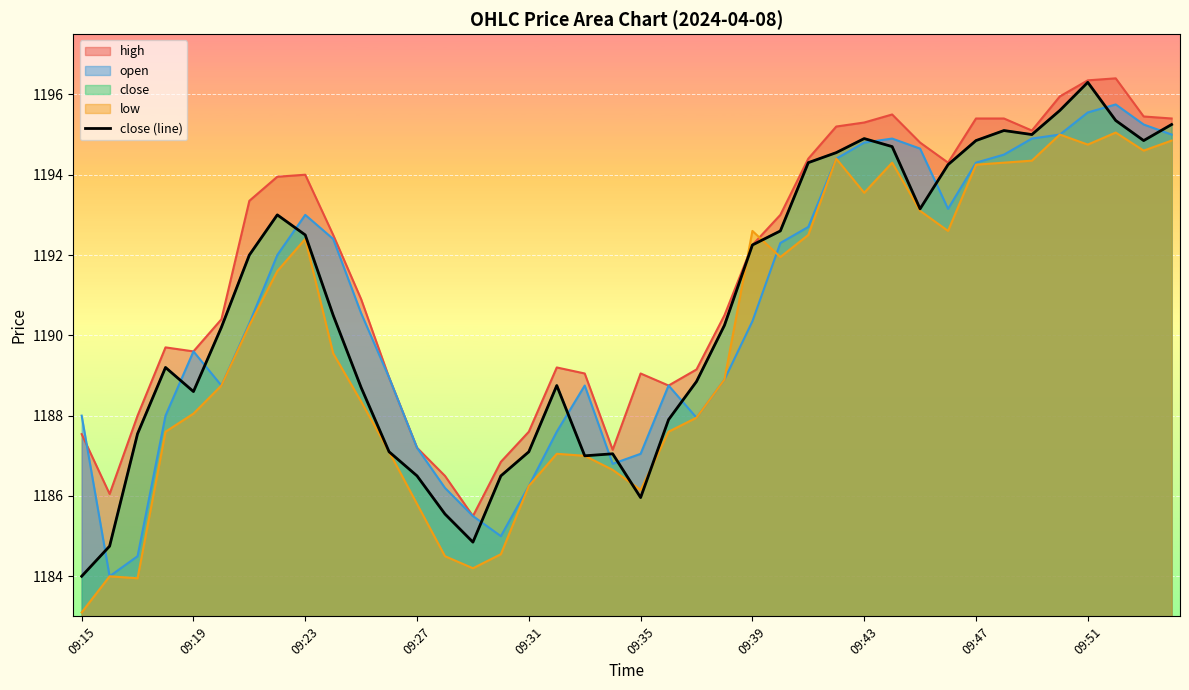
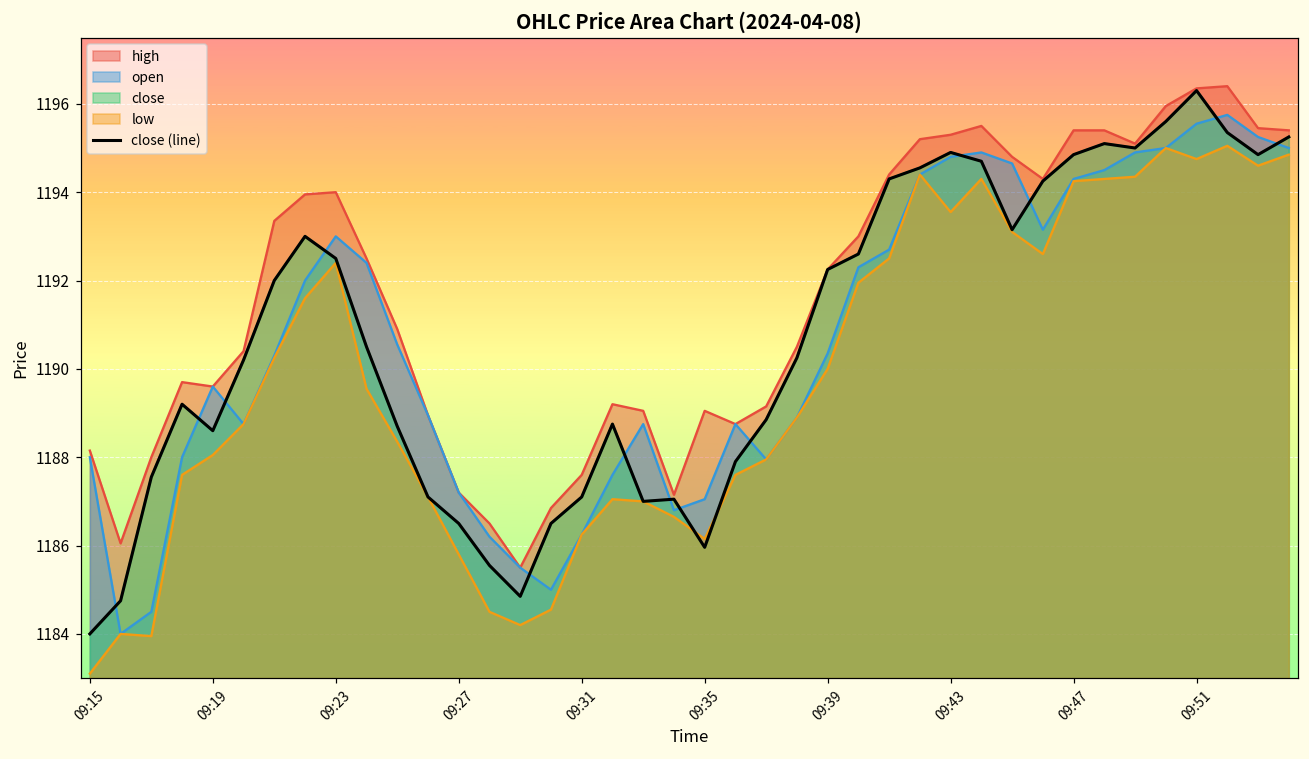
high, 09:15: 1187.5 -> 1188.2
low, 09:39: 1192.6 -> 1190.0
